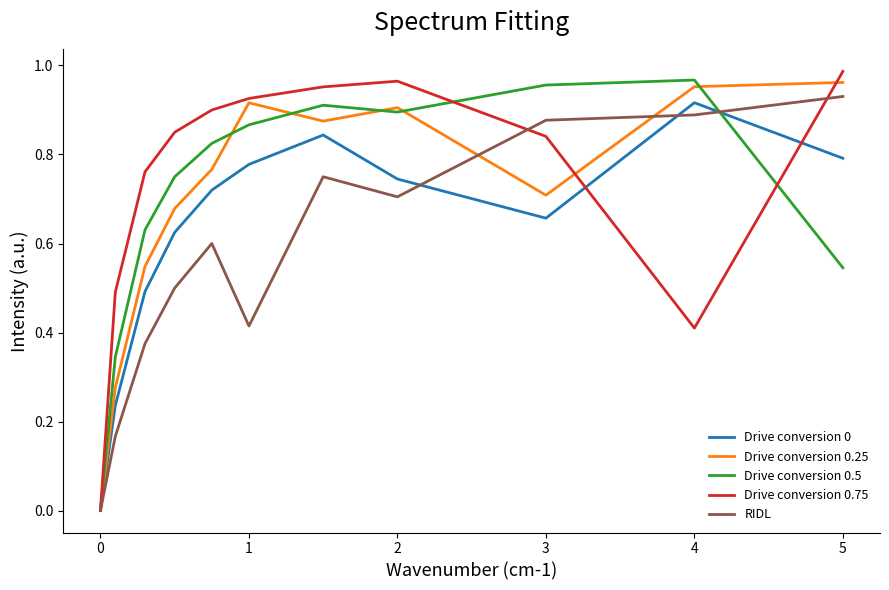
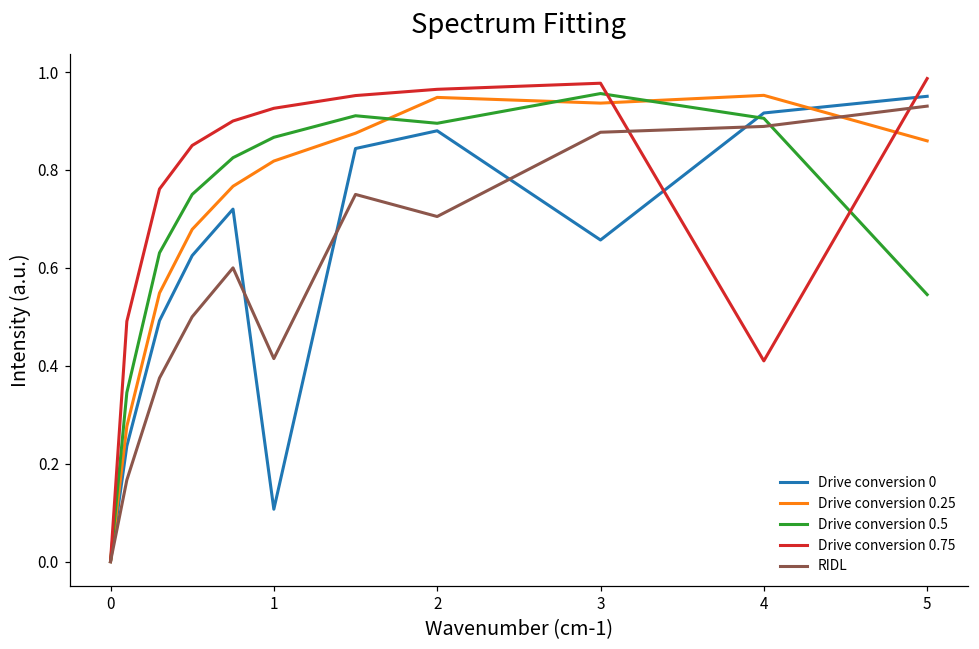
Drive conversion 0, 1: 0.78 -> 0.11
Drive conversion 0.25, 1: 0.92 -> 0.82
Drive conversion 0, 2: 0.74 -> 0.88
Drive conversion 0.25, 2: 0.91 -> 0.95
Drive conversion 0.25, 3: 0.71 -> 0.94
Drive conversion 0.75, 3: 0.84 -> 0.98
Drive conversion 0.5, 4: 0.97 -> 0.91
Drive conversion 0, 5: 0.79 -> 0.95
Drive conversion 0.25, 5: 0.96 -> 0.86
